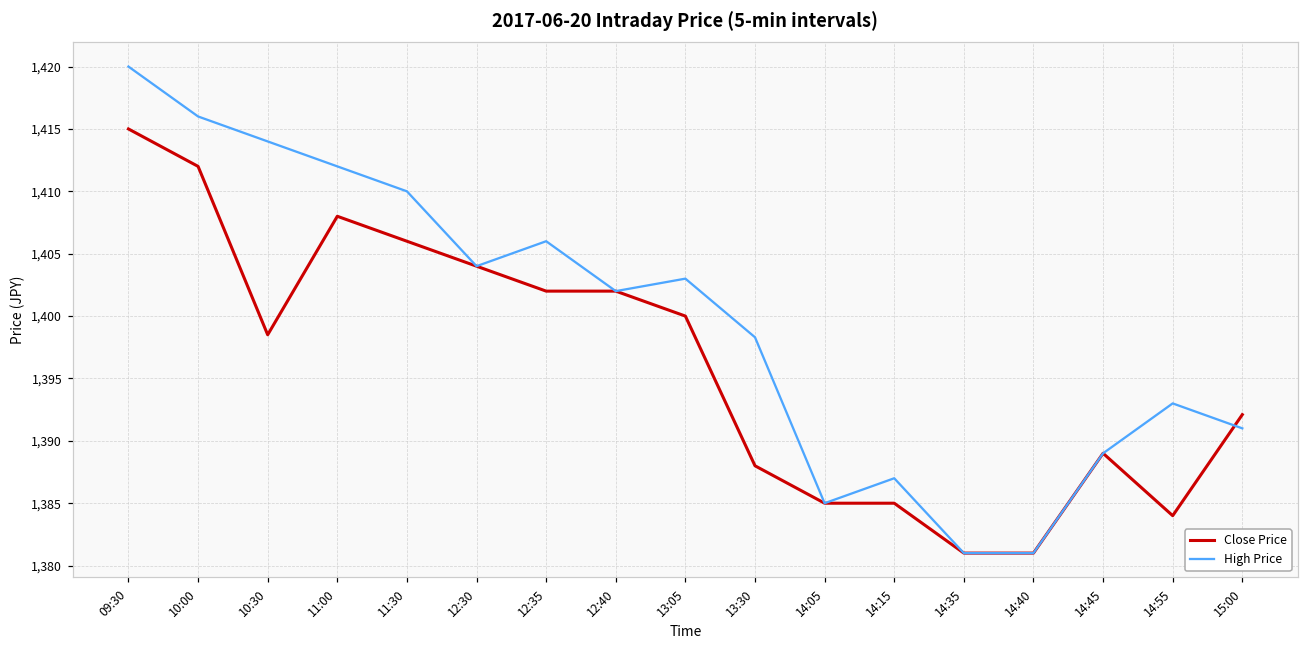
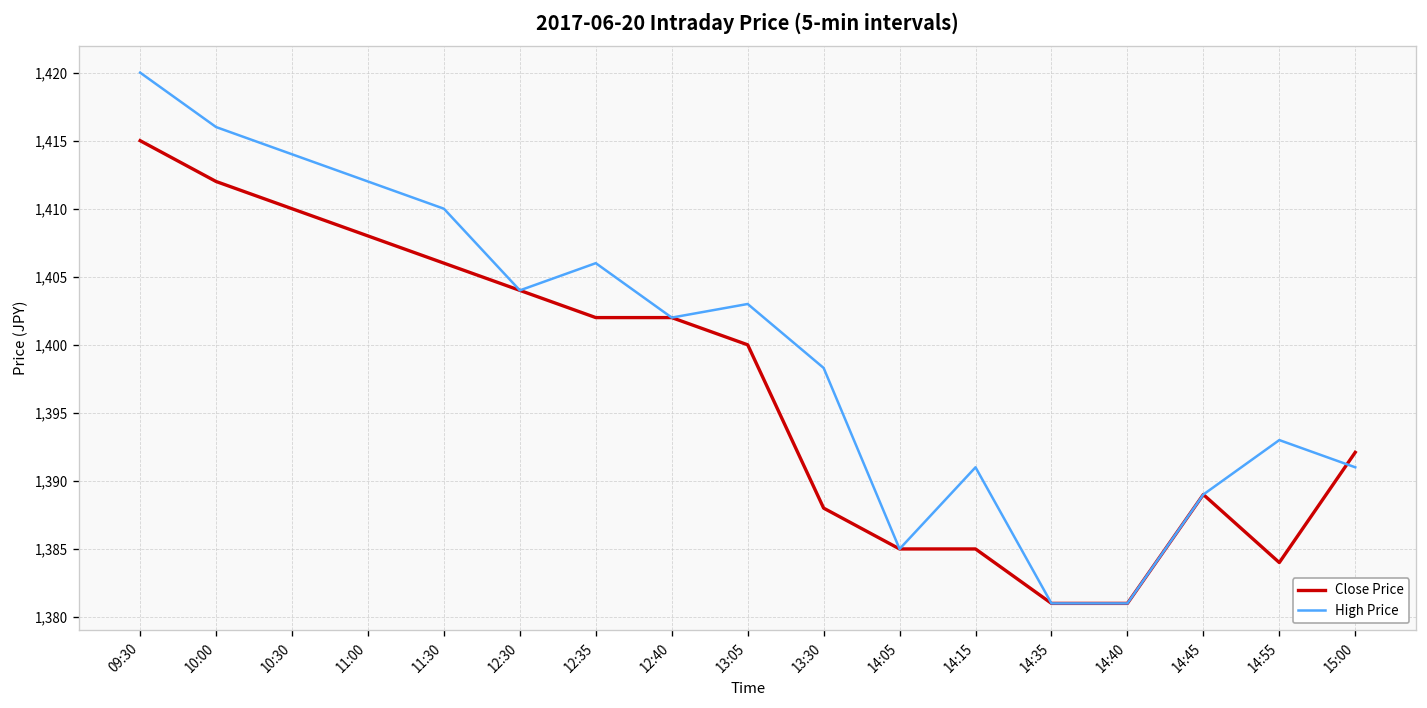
Close Price, 10:30: 1,398.5 -> 1,410.0
High Price, 14:15: 1,387 -> 1,391
